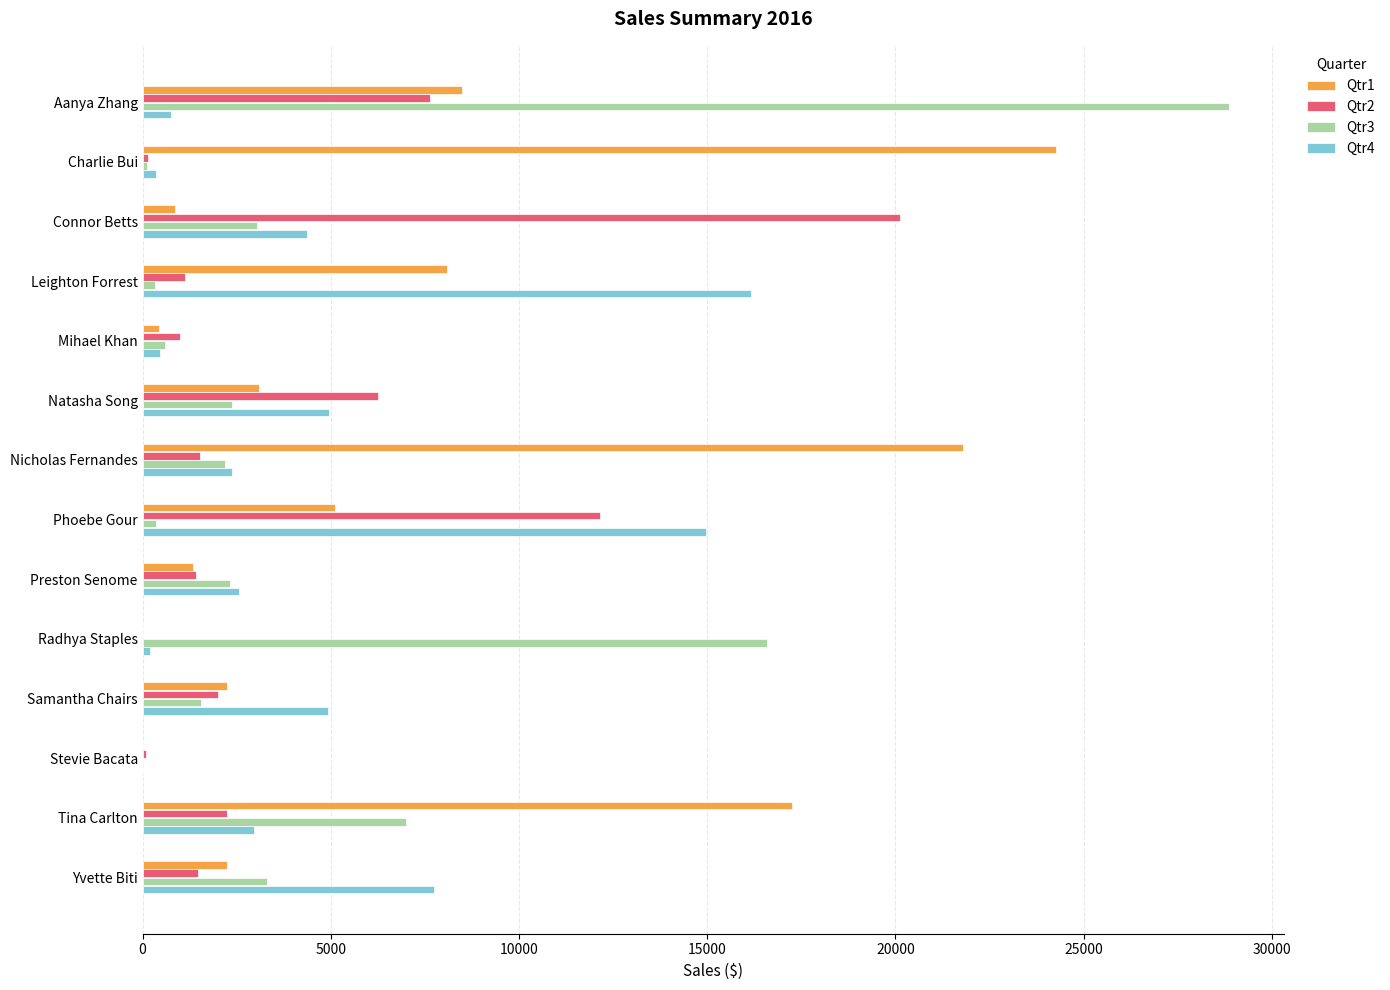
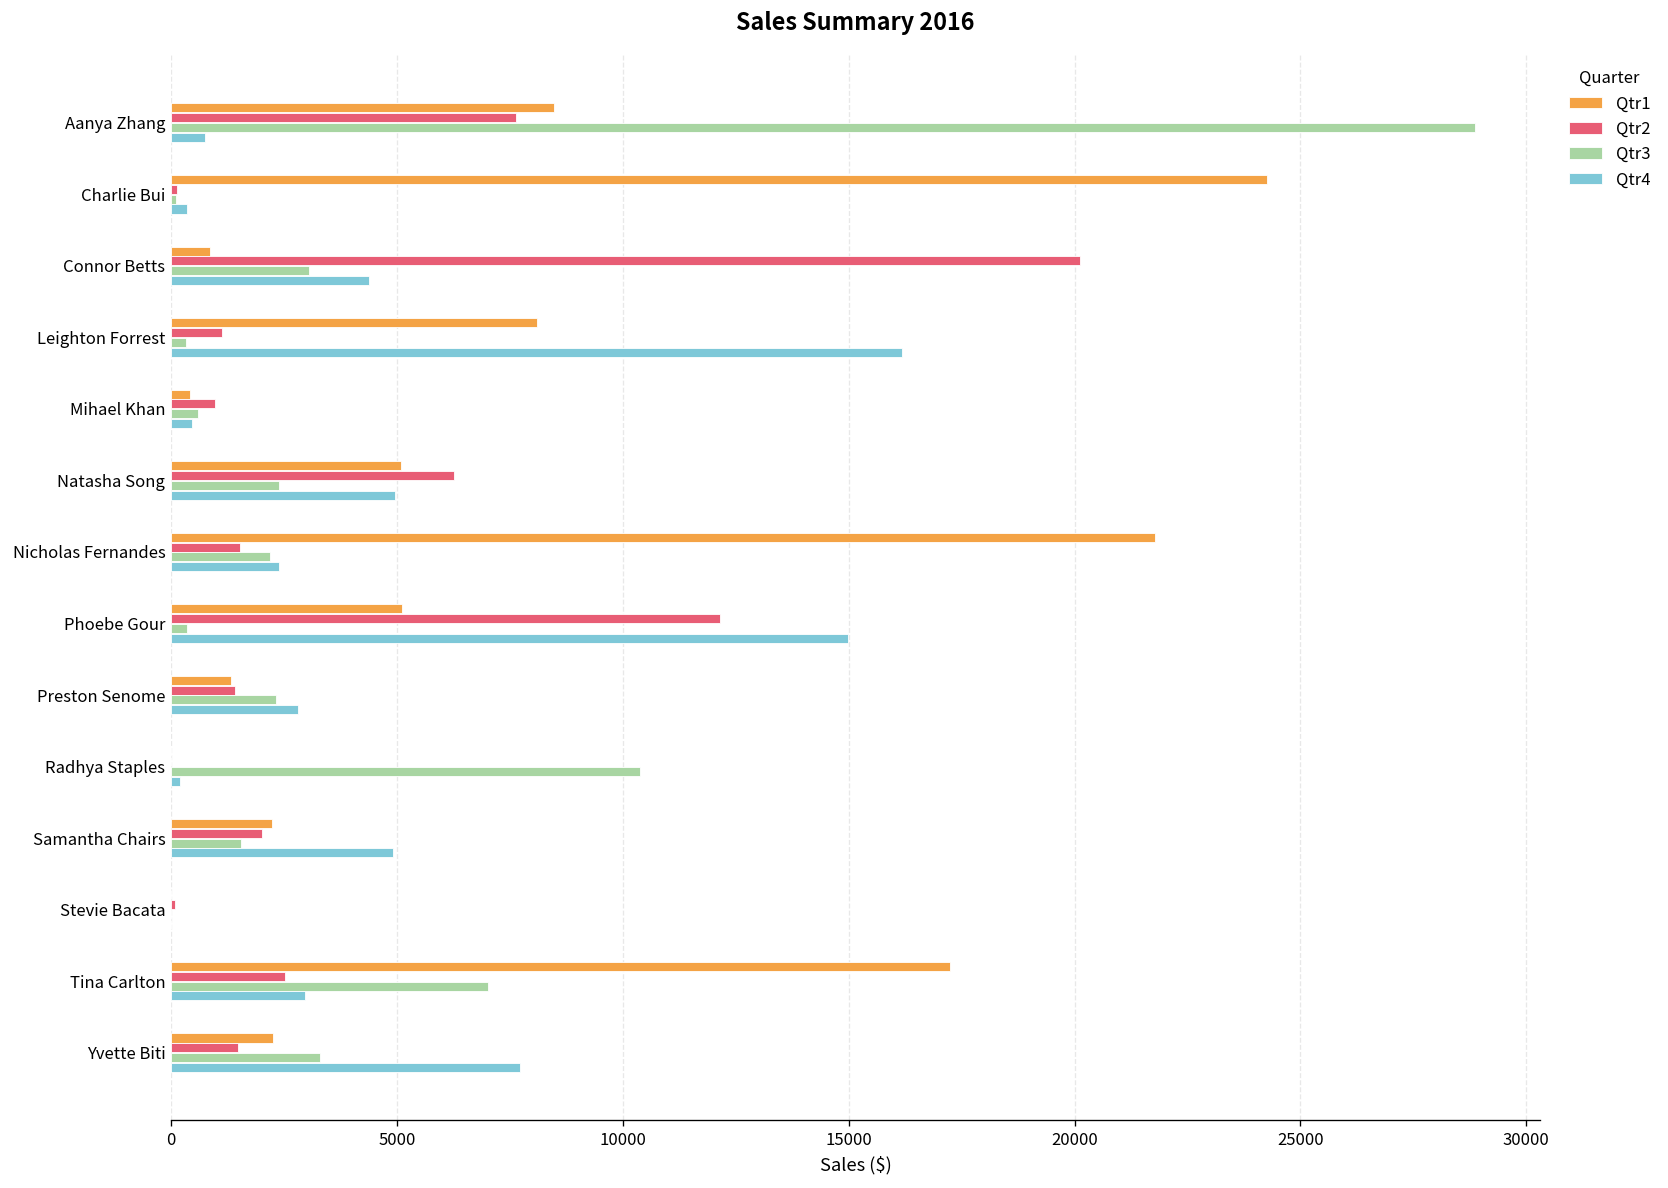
Qtr1, Natasha Song: 3100 -> 5100
Qtr4, Preston Senome: 2500 -> 2800
Qtr3, Radhya Staples: 16600 -> 10400
Qtr2, Tina Carlton: 2200 -> 2500
